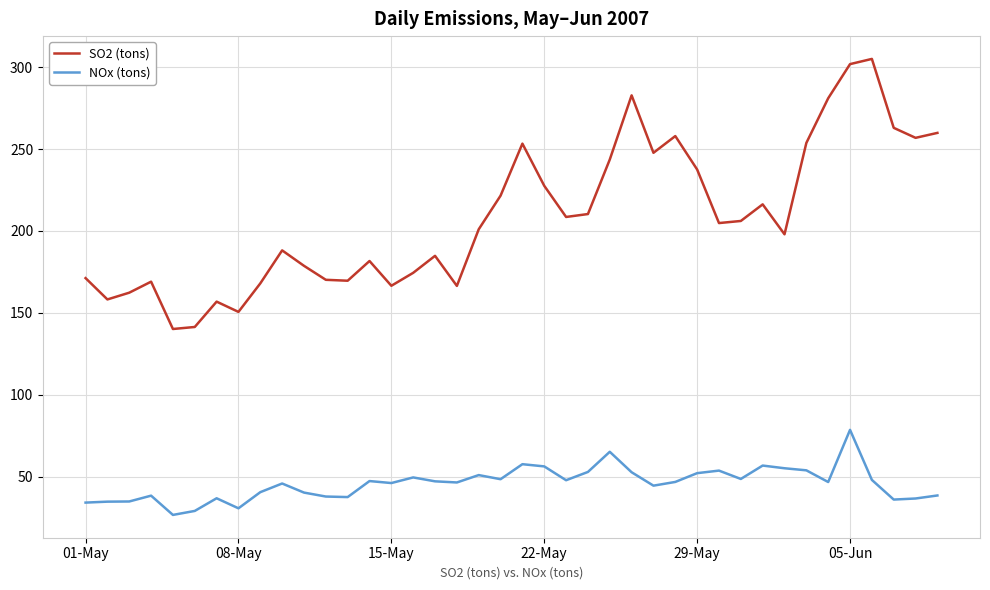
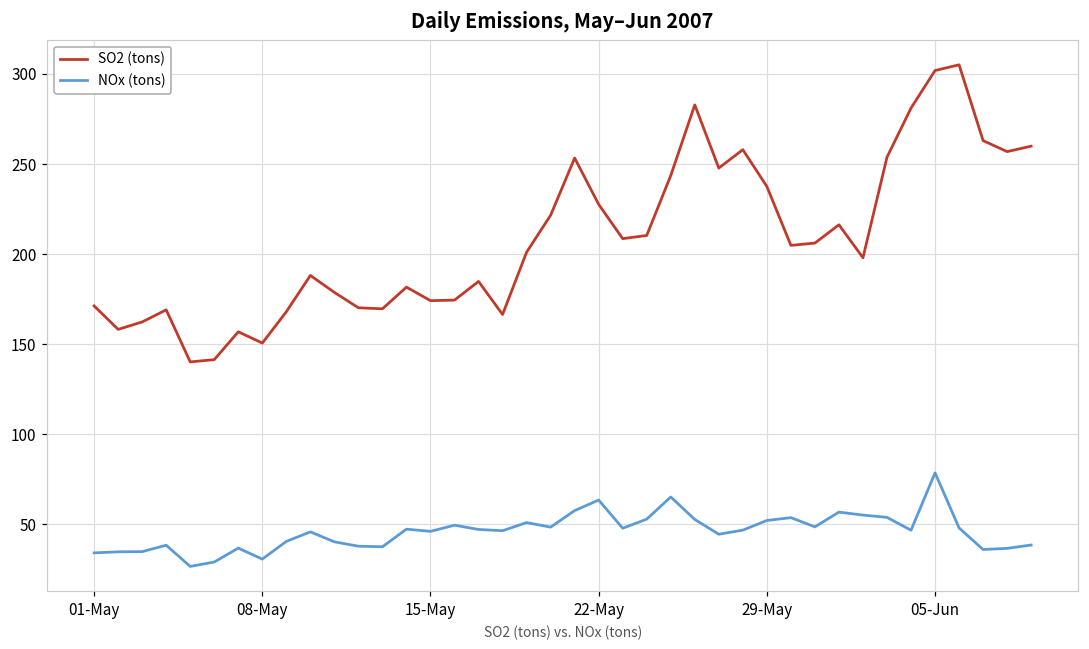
SO2 (tons), 15-May: 167 -> 174
NOx (tons), 22-May: 56 -> 63
